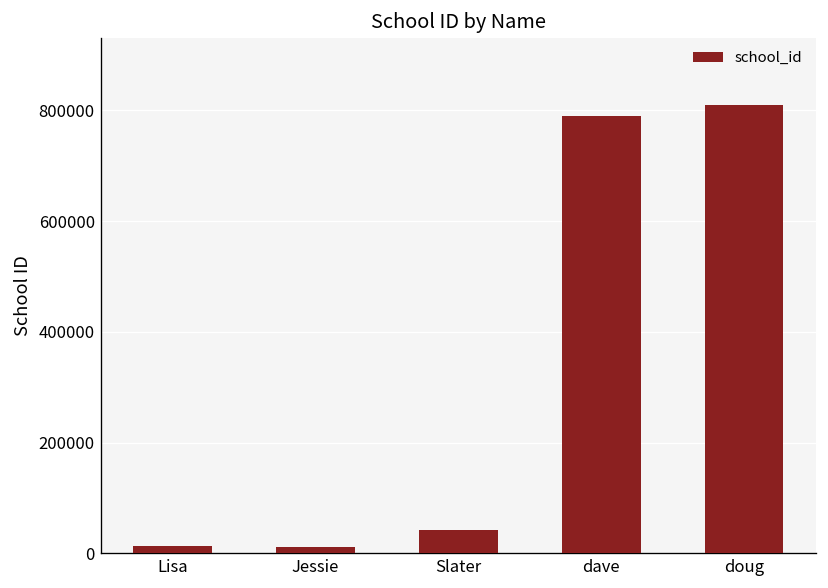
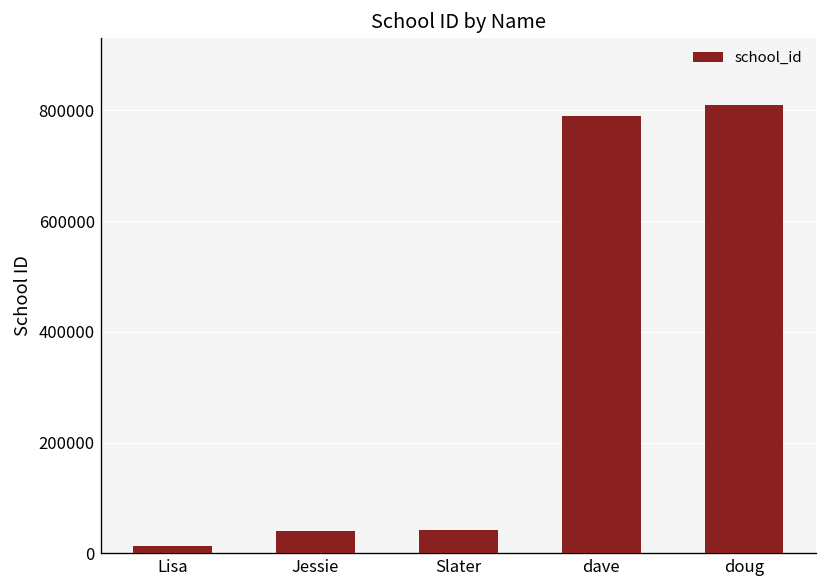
Jessie: 10000 -> 40000
